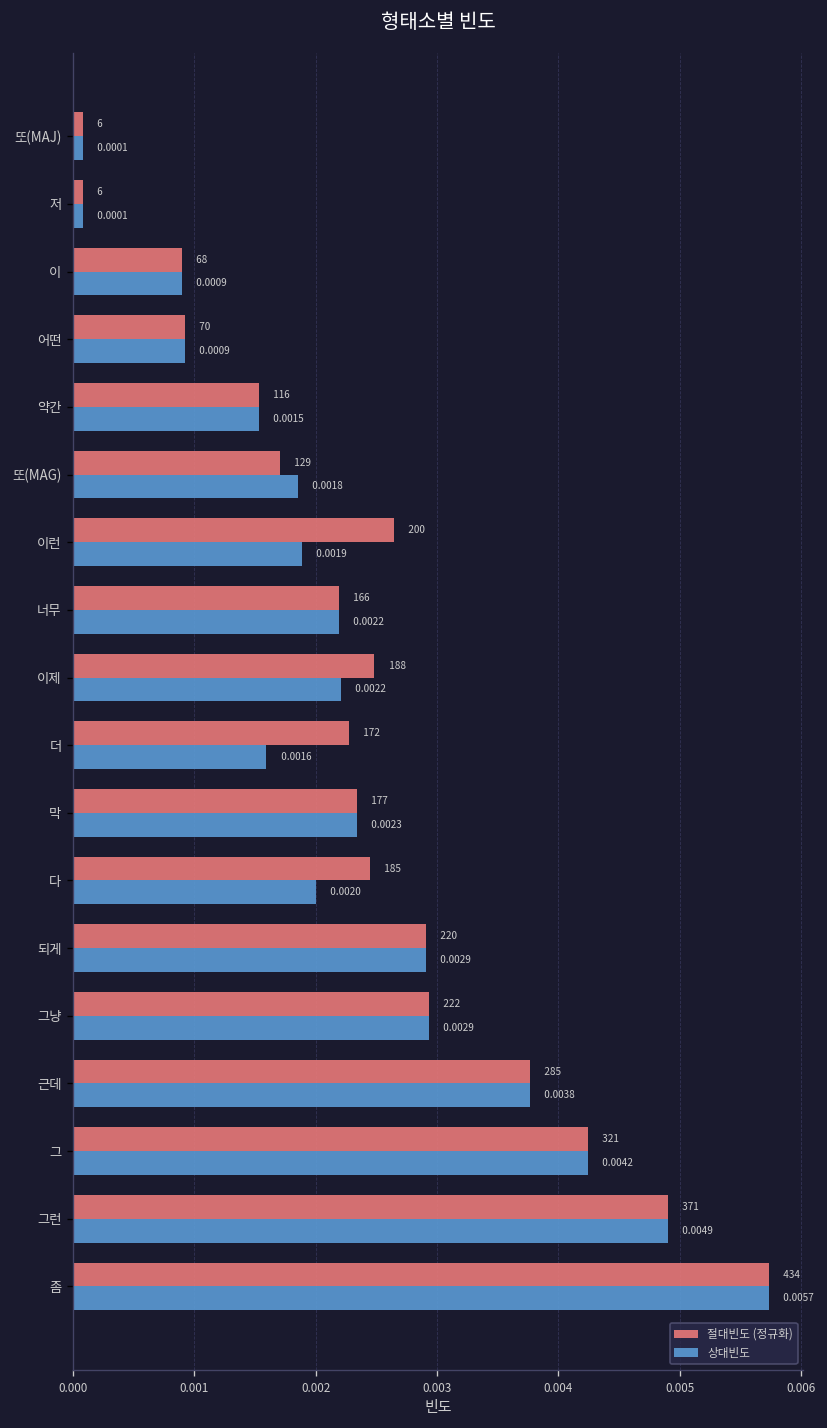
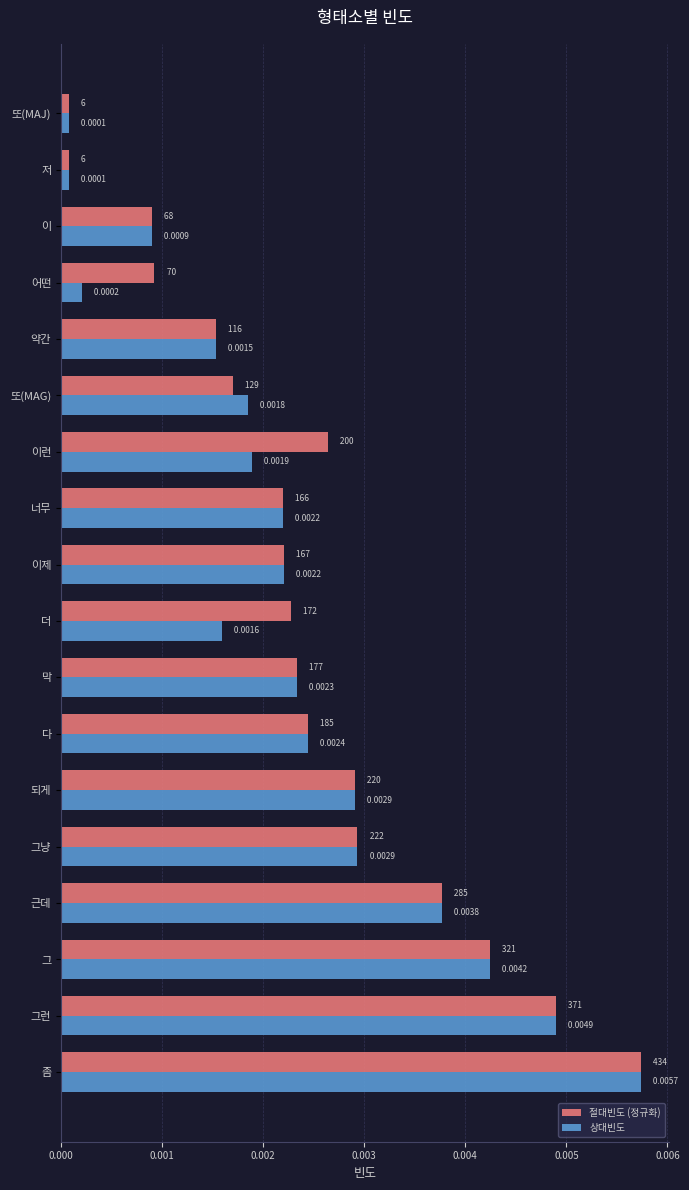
상대빈도, 어떤: 0.0009 -> 0.0002
절대빈도 (정규화), 이제: 188 -> 167
상대빈도, 다: 0.0020 -> 0.0024
